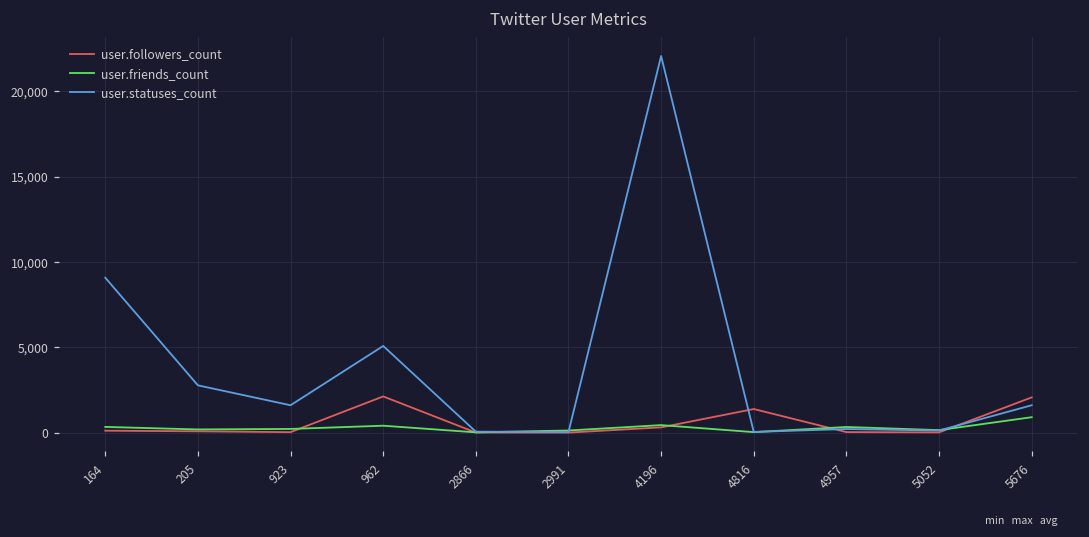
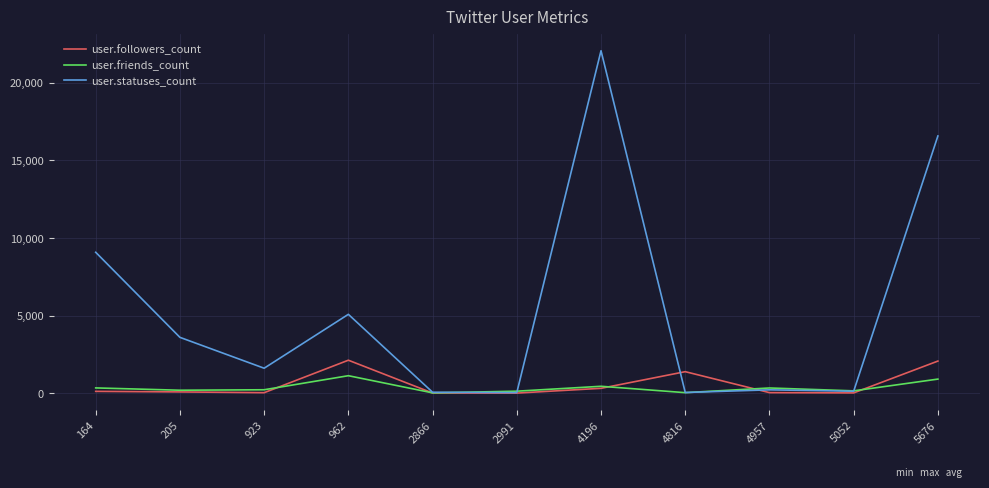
user.statuses_count, 205: 2,800 -> 3,600
user.friends_count, 962: 400 -> 1,100
user.statuses_count, 5676: 1,600 -> 16,600
